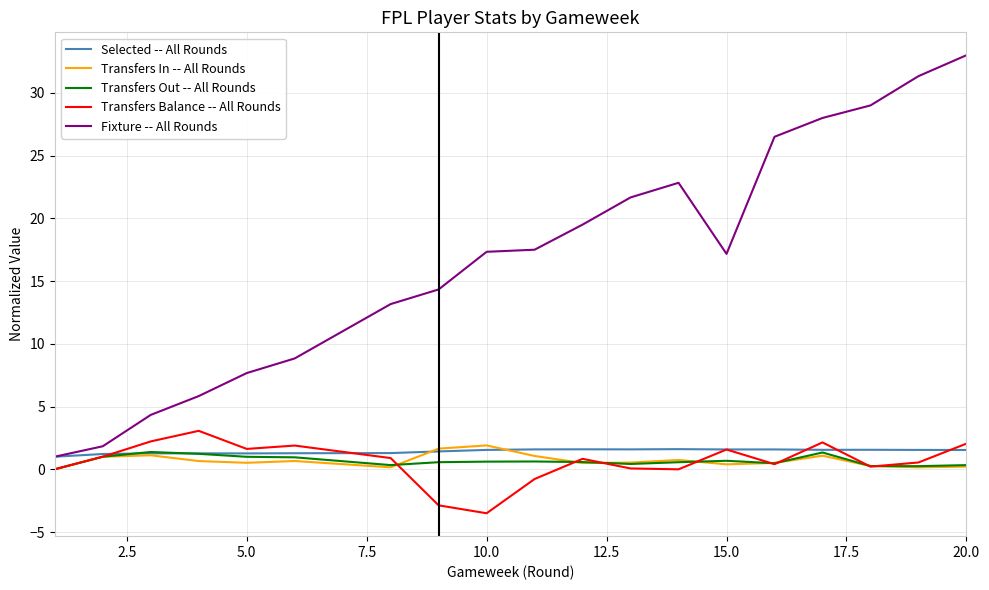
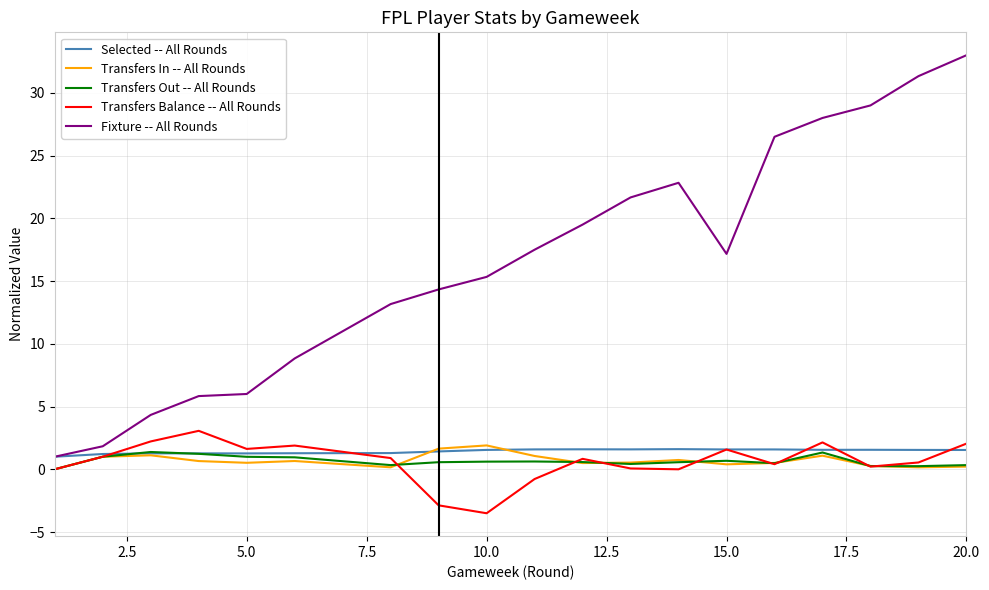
Fixture -- All Rounds, 5.0: 7.7 -> 6.0
Fixture -- All Rounds, 10.0: 17.3 -> 15.3
